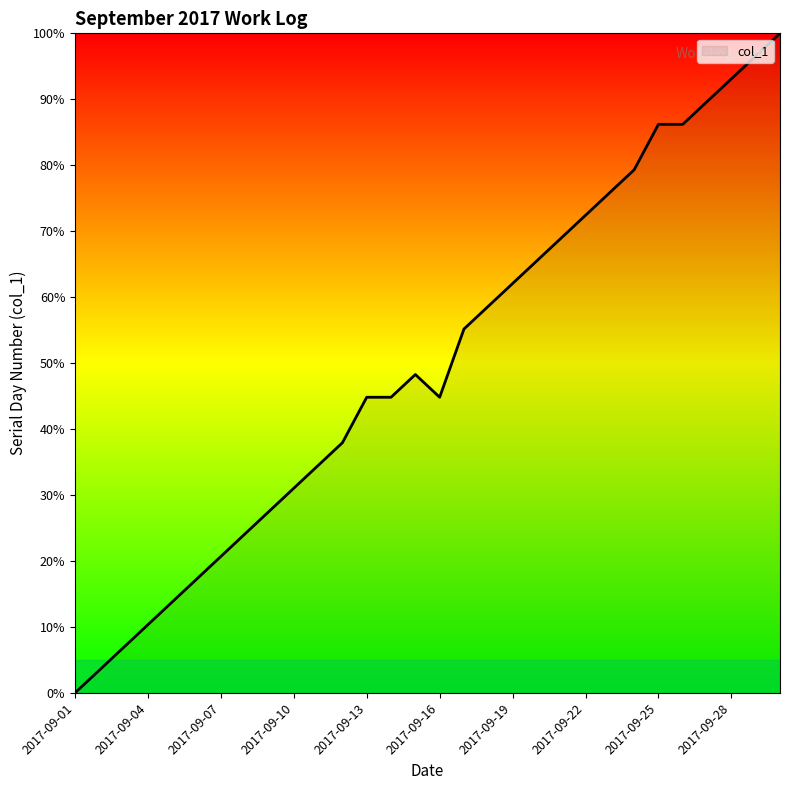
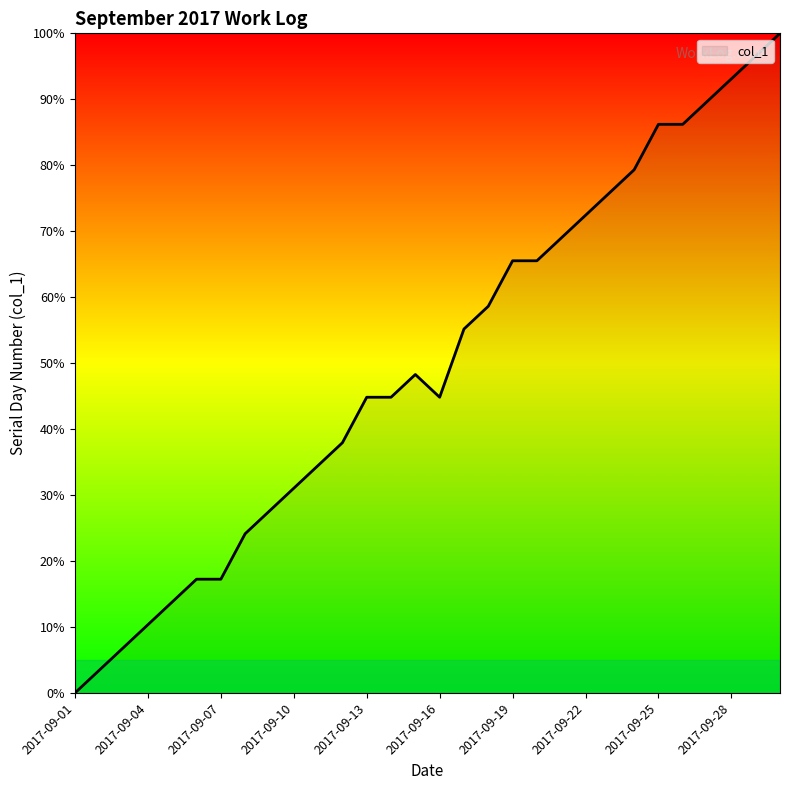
2017-09-07: 21% -> 17%
2017-09-19: 62% -> 66%
